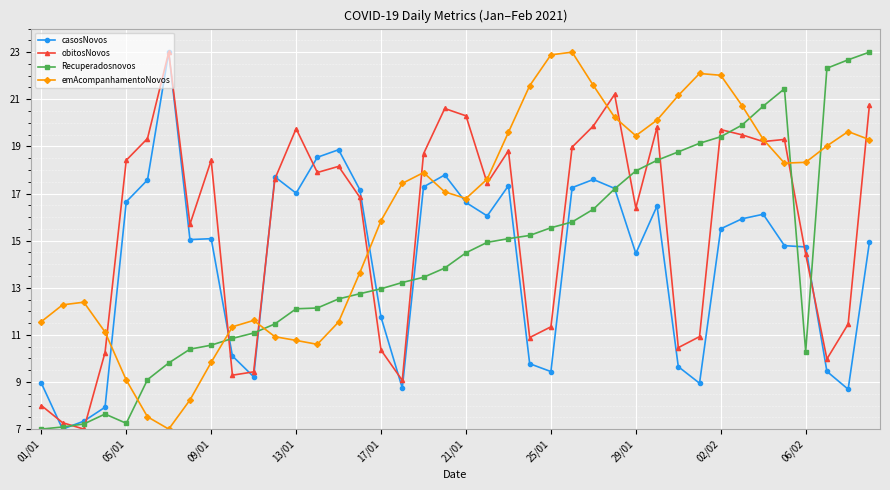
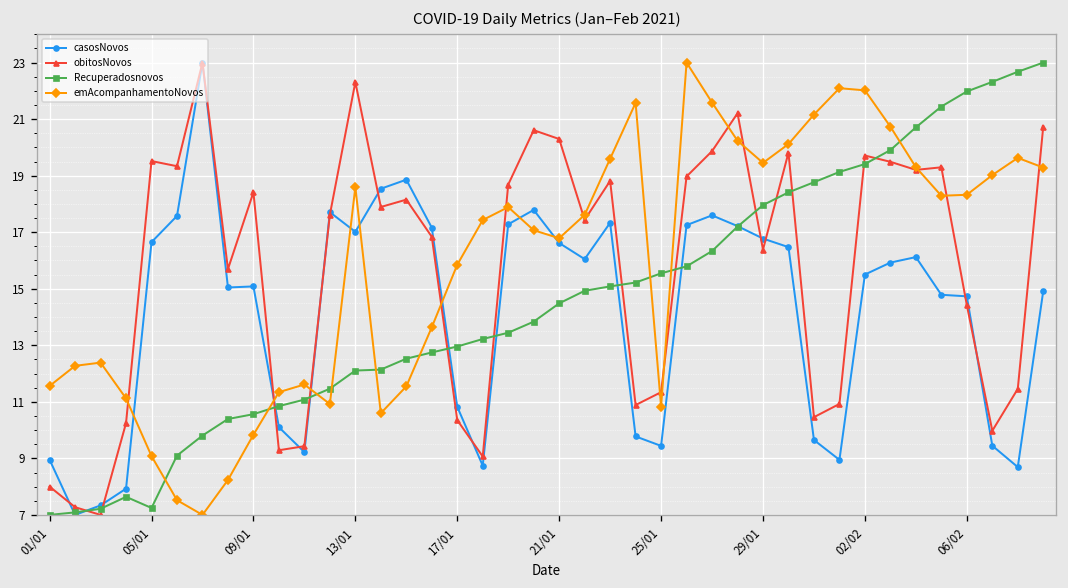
obitosNovos, 05/01: 18.4 -> 19.5
obitosNovos, 13/01: 19.8 -> 22.3
emAcompanhamentoNovos, 13/01: 10.8 -> 18.6
casosNovos, 17/01: 11.7 -> 10.8
emAcompanhamentoNovos, 25/01: 22.9 -> 10.8
casosNovos, 29/01: 14.5 -> 16.8
Recuperadosnovos, 06/02: 10.3 -> 22.0
